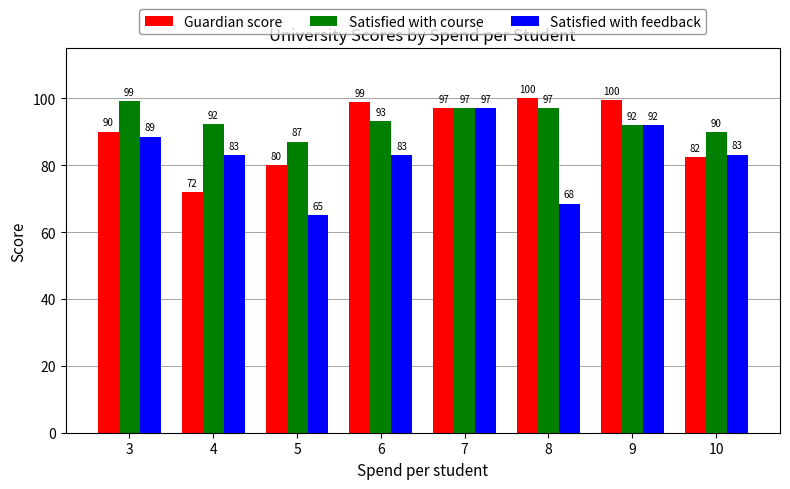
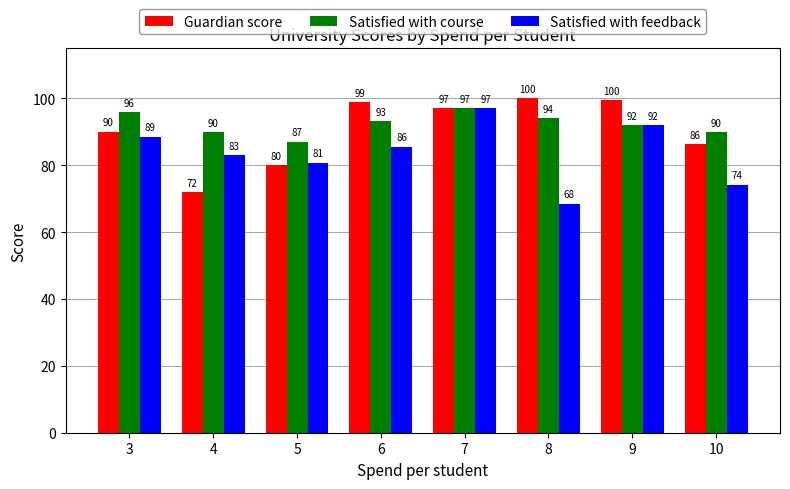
Satisfied with course, 3: 99 -> 96
Satisfied with course, 4: 92 -> 90
Satisfied with feedback, 5: 65 -> 81
Satisfied with feedback, 6: 83 -> 86
Satisfied with course, 8: 97 -> 94
Guardian score, 10: 82 -> 86
Satisfied with feedback, 10: 83 -> 74
